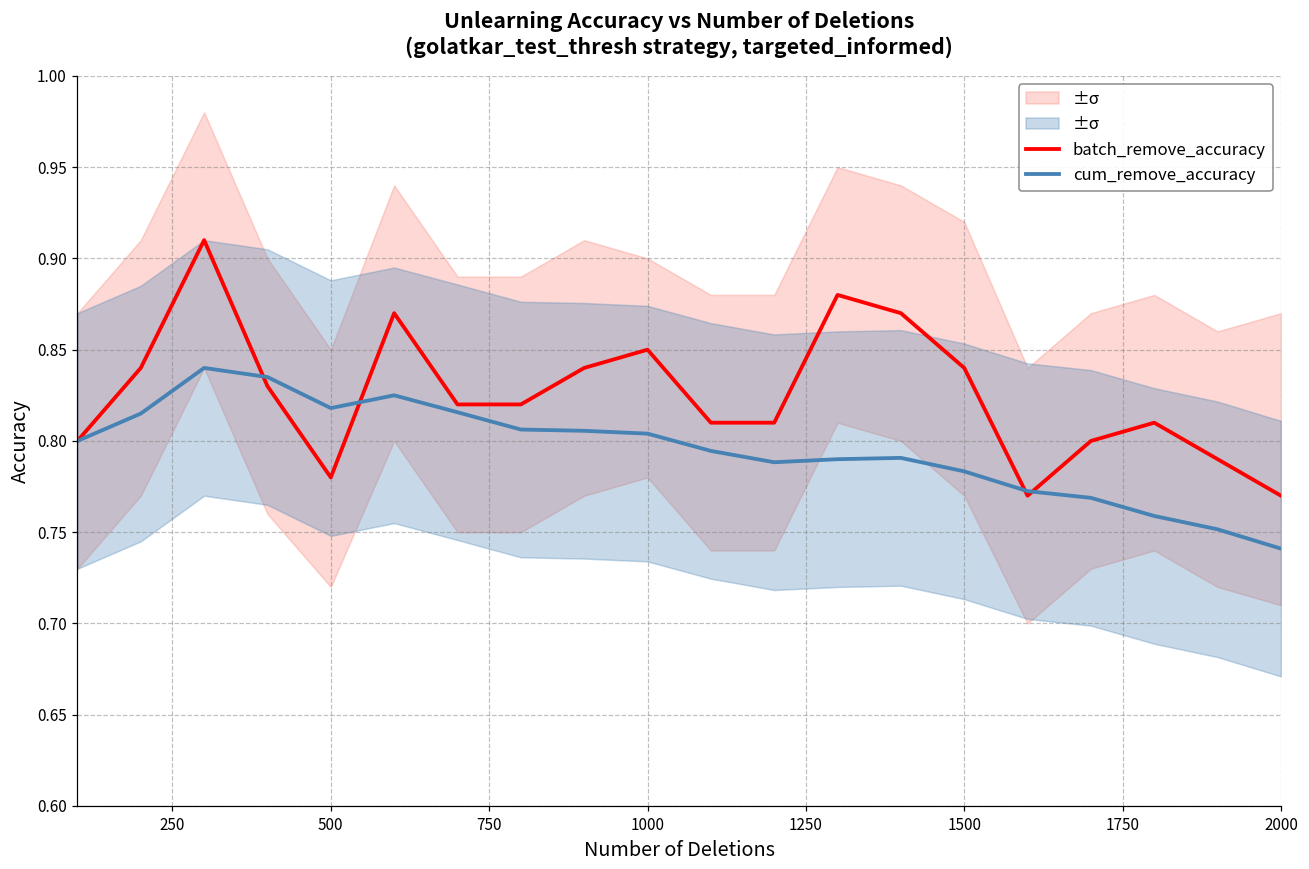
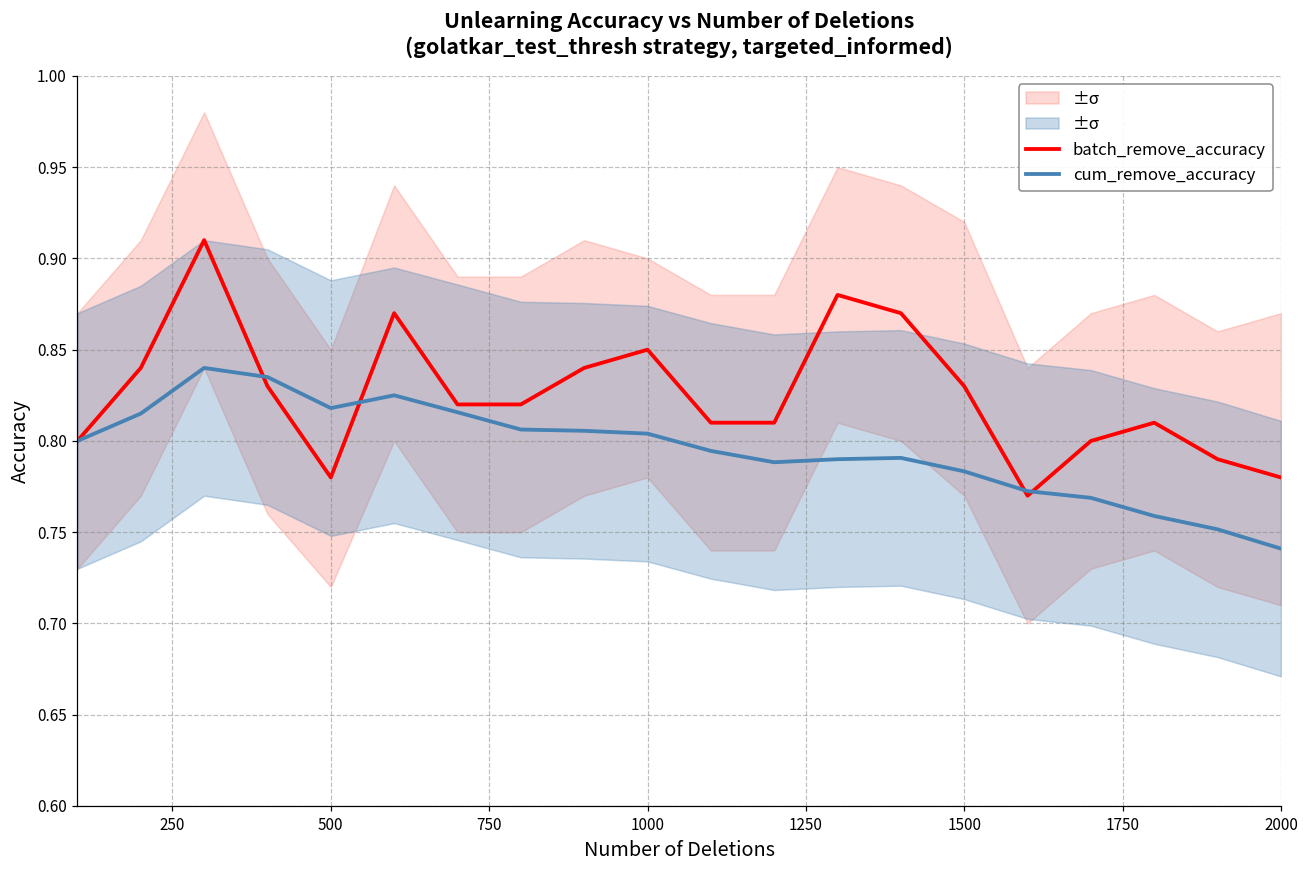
batch_remove_accuracy, 1500: 0.84 -> 0.83
batch_remove_accuracy, 2000: 0.77 -> 0.78
